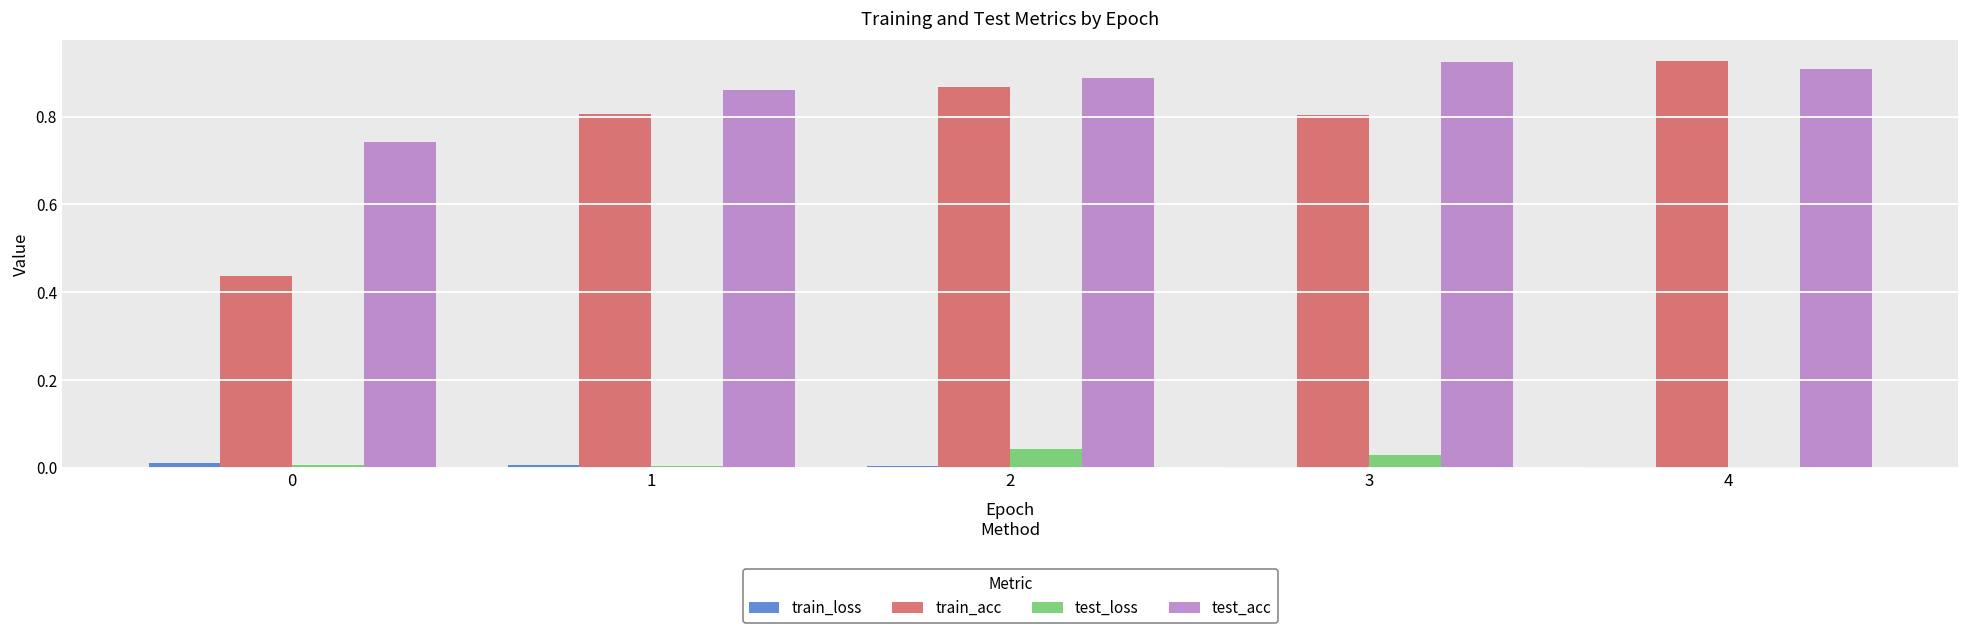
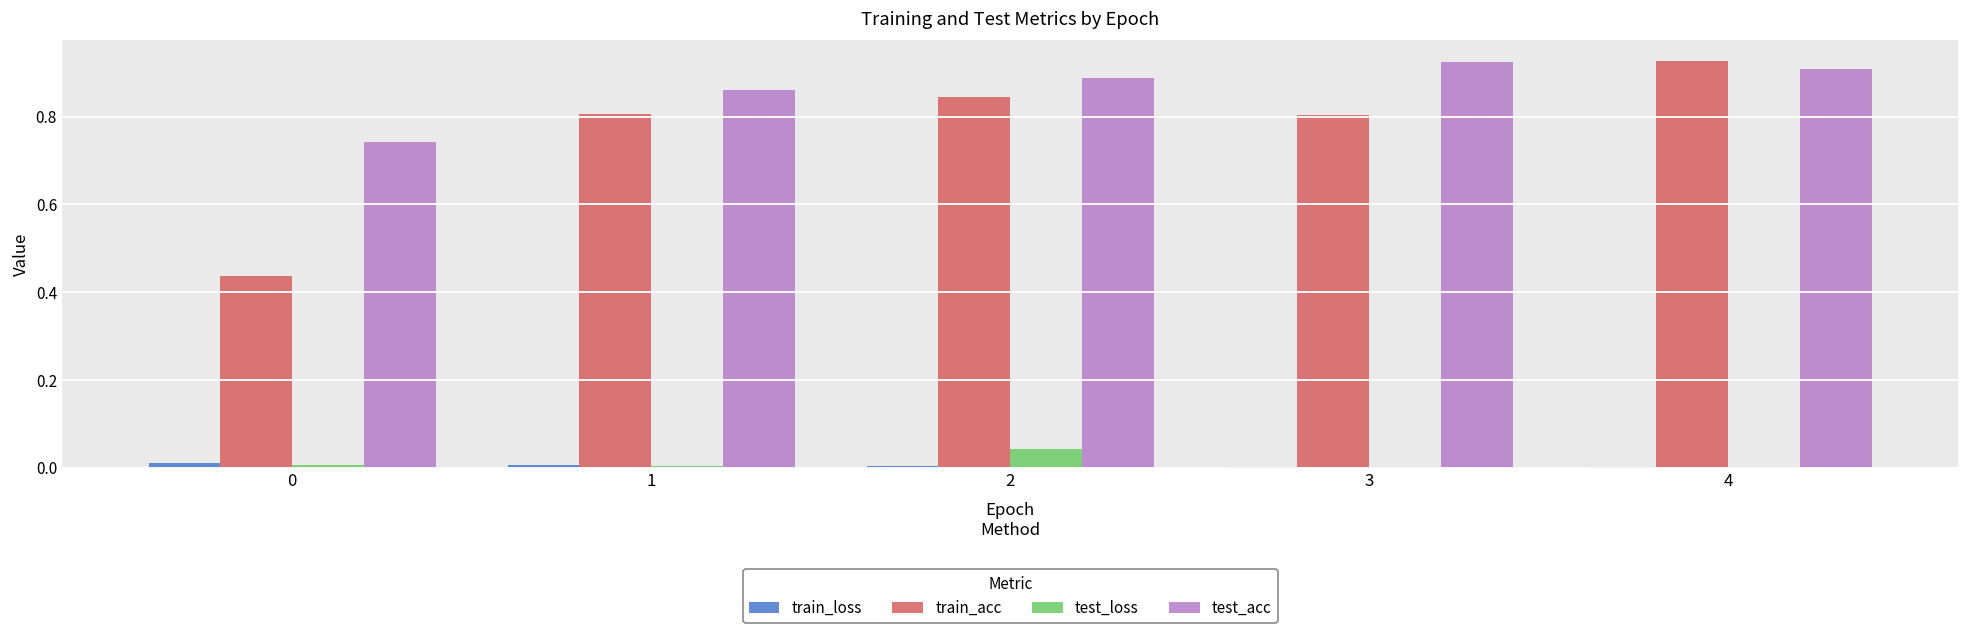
train_acc, 2: 0.87 -> 0.85
test_loss, 3: 0.03 -> 0.00
